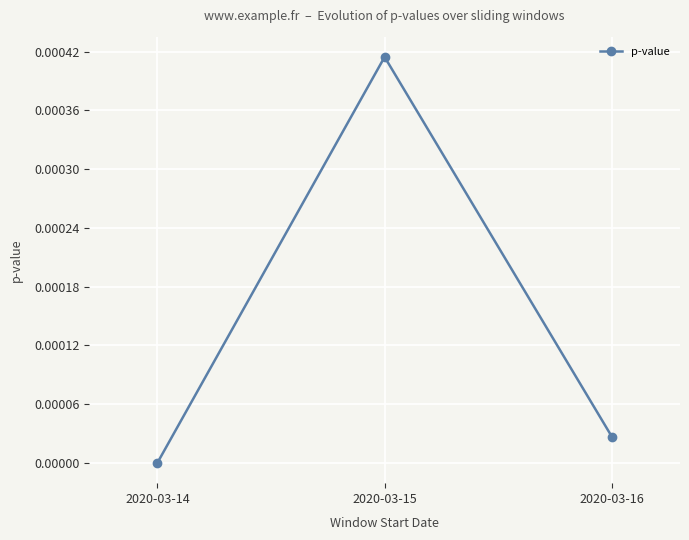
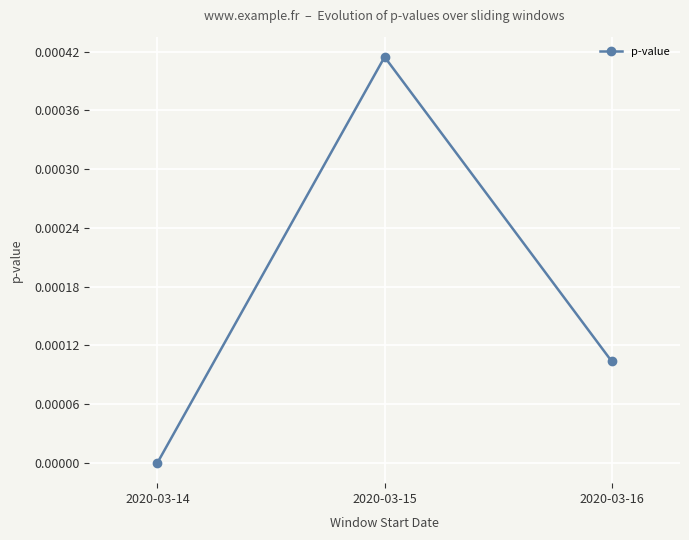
2020-03-16: 0.00003 -> 0.00010
